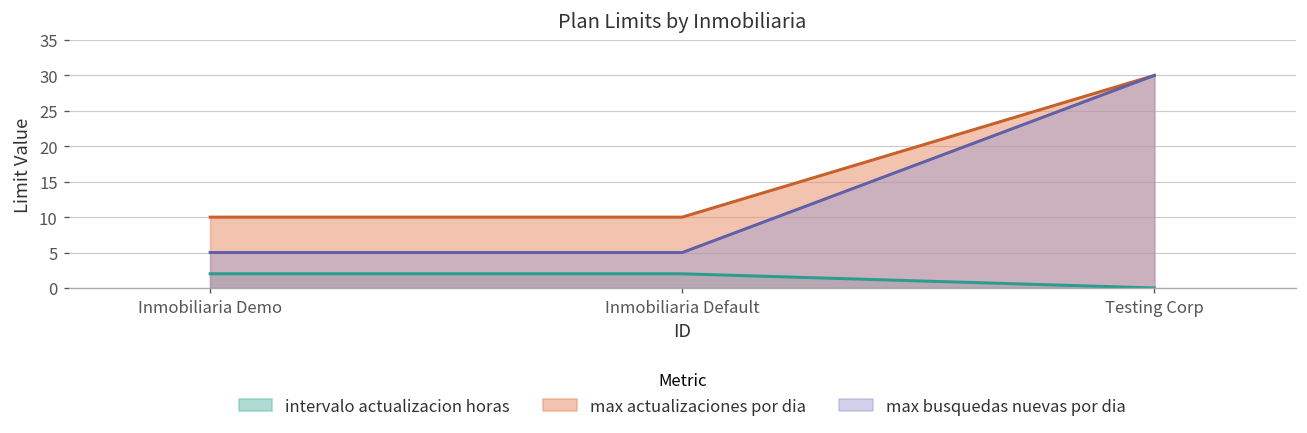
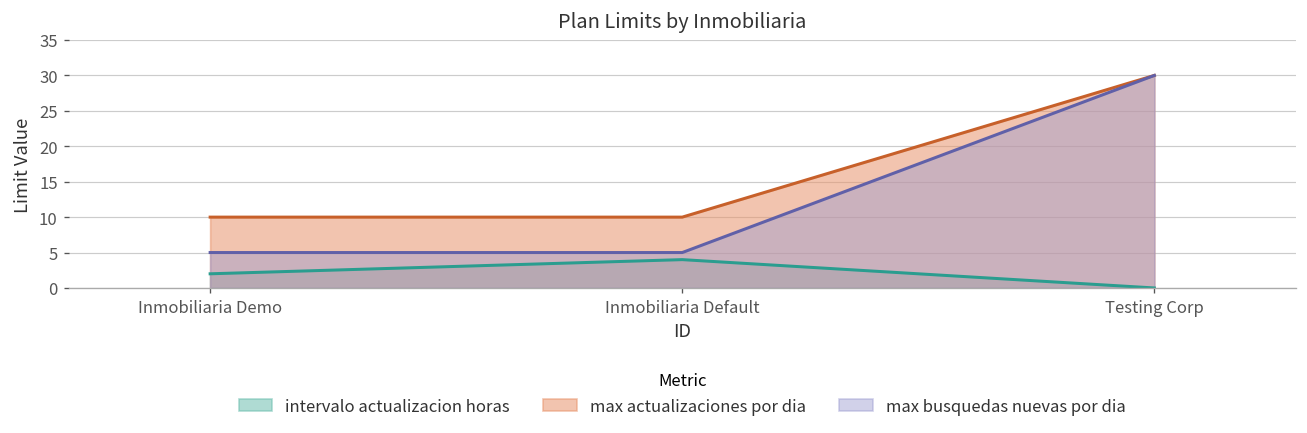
intervalo actualizacion horas, Inmobiliaria Default: 2 -> 4
